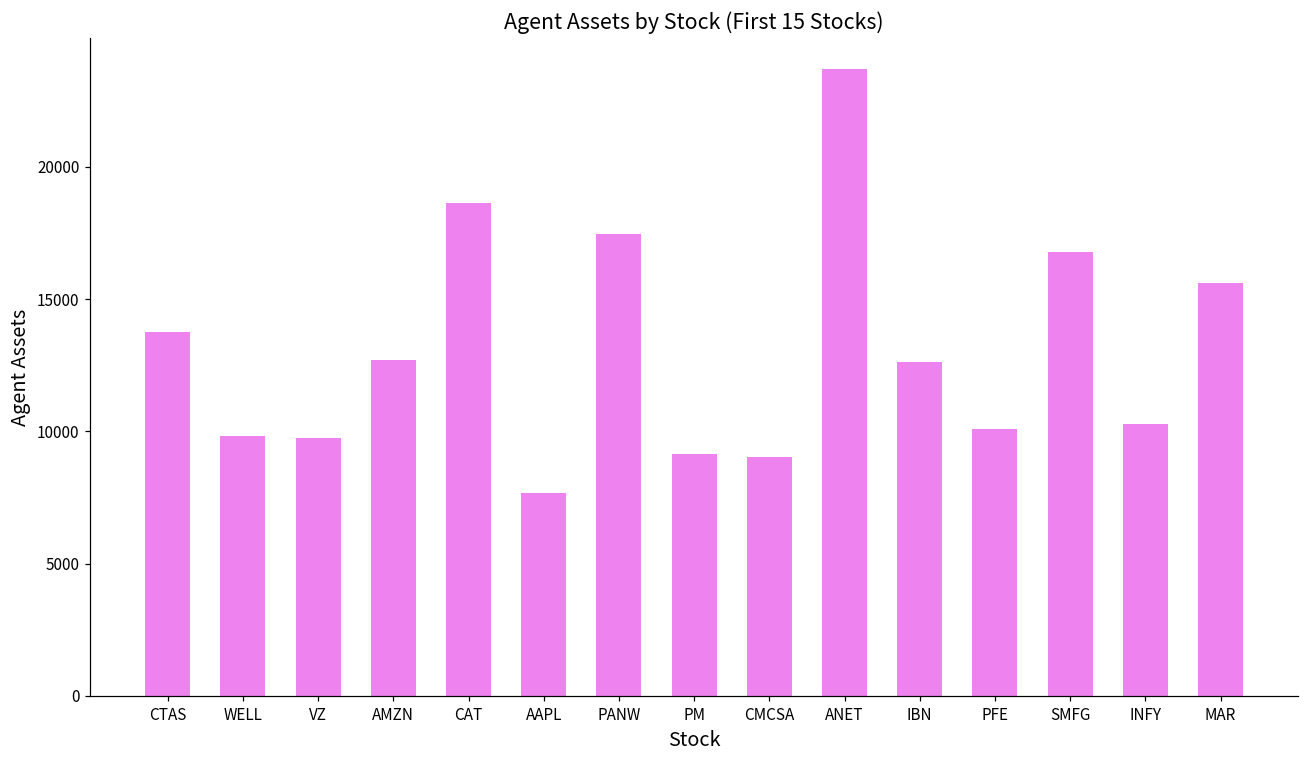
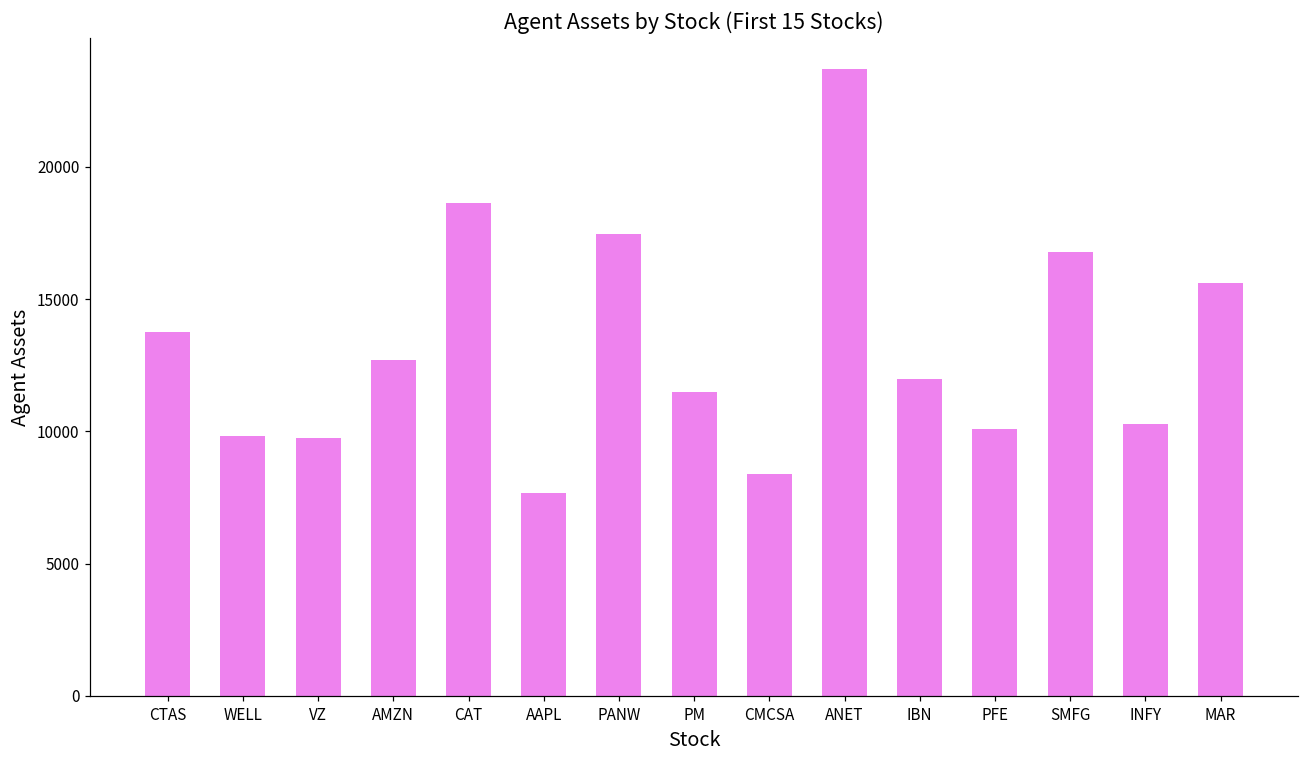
PM: 9100 -> 11500
CMCSA: 9000 -> 8400
IBN: 12600 -> 12000
